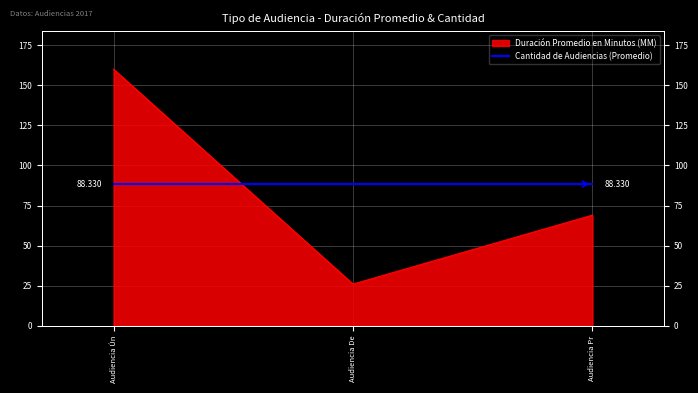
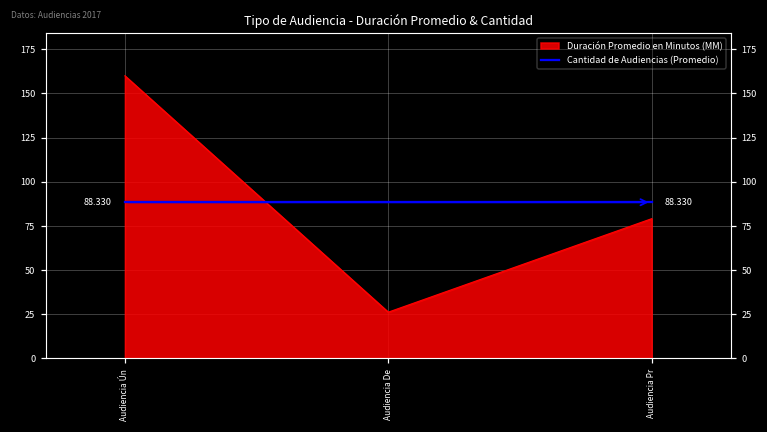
Duración Promedio en Minutos (MM), Audiencia Pr: 69 -> 79
